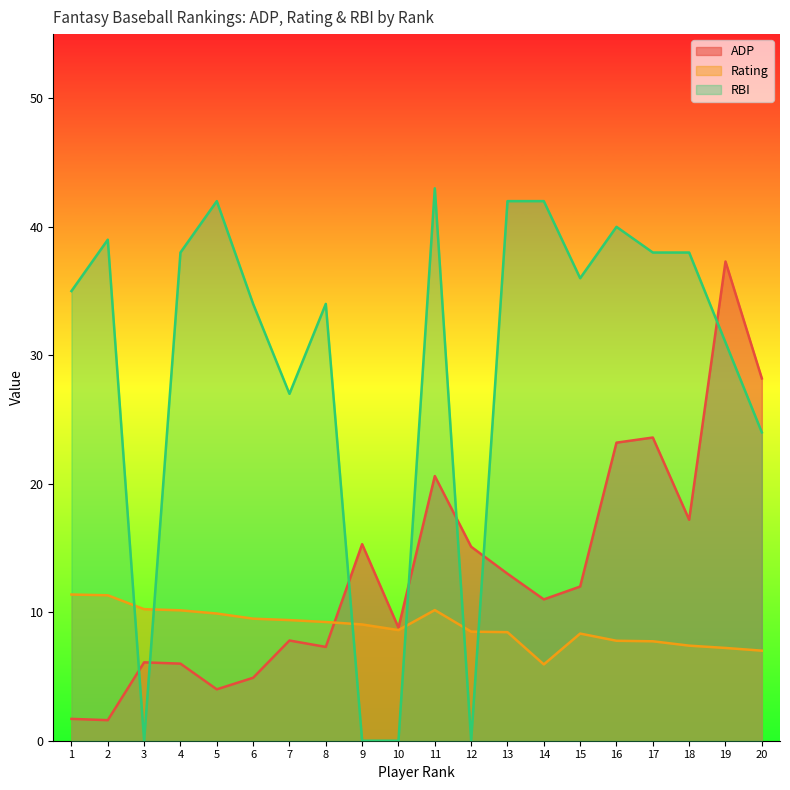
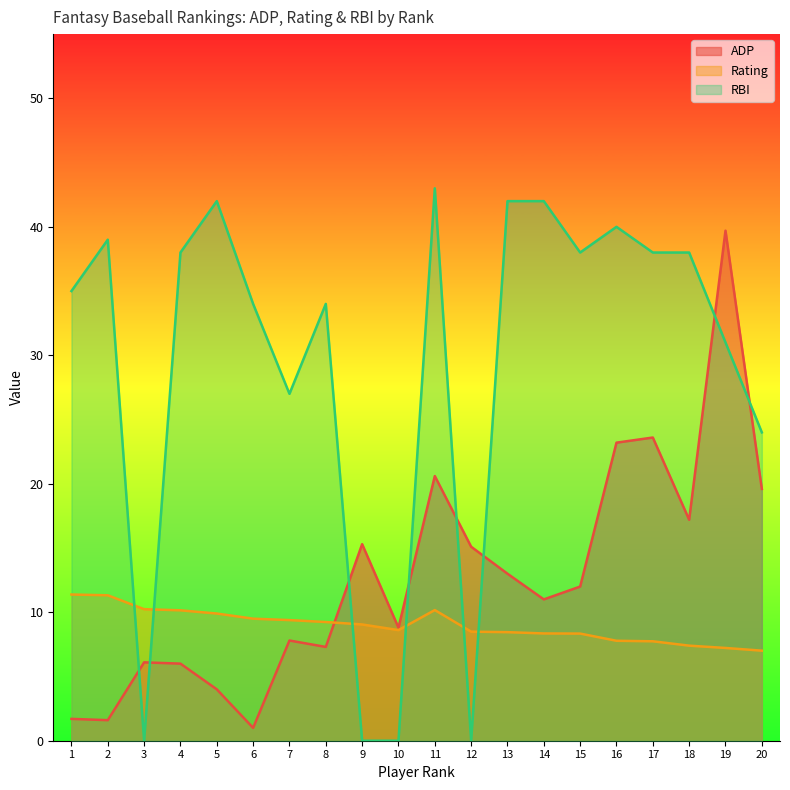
ADP, 6: 4.9 -> 1.0
Rating, 14: 5.9 -> 8.4
RBI, 15: 36 -> 38
ADP, 19: 37.3 -> 39.7
ADP, 20: 28.2 -> 19.6
